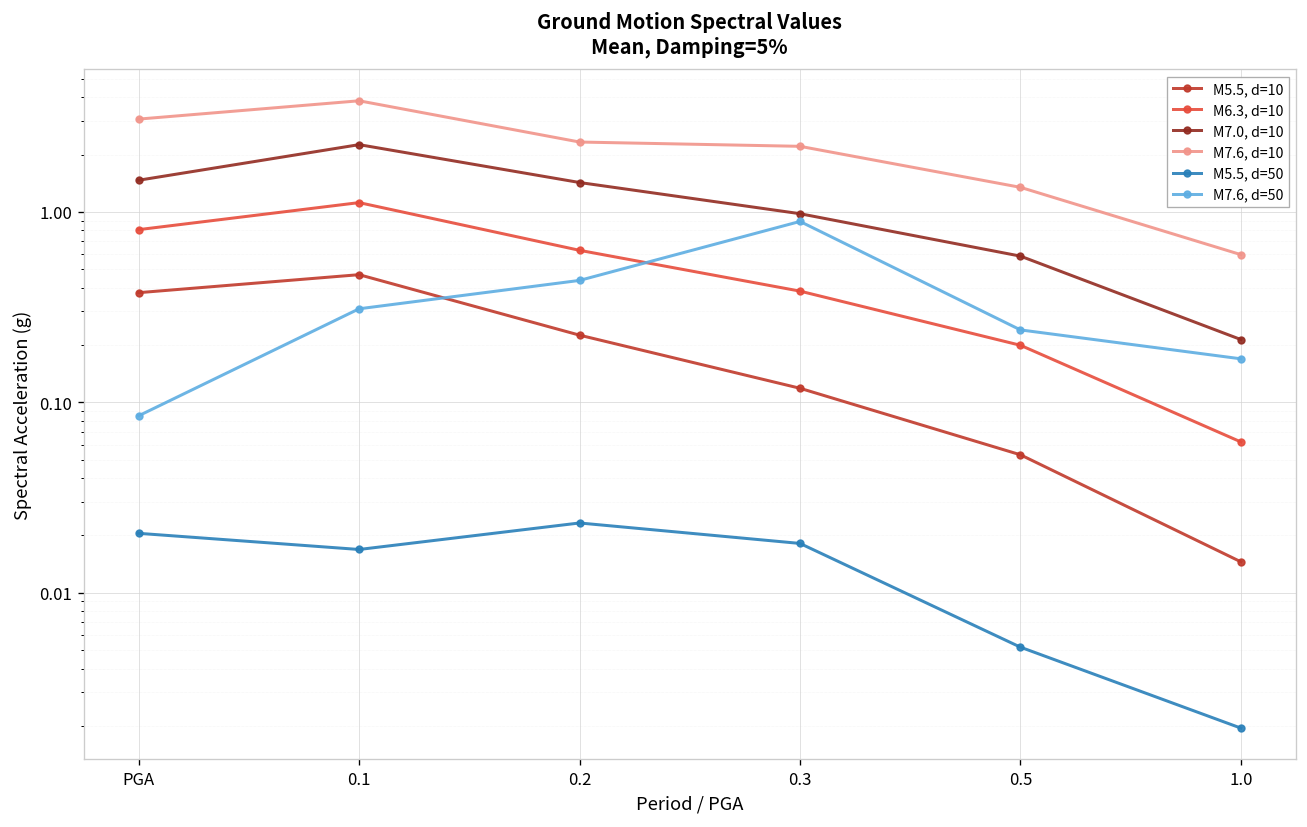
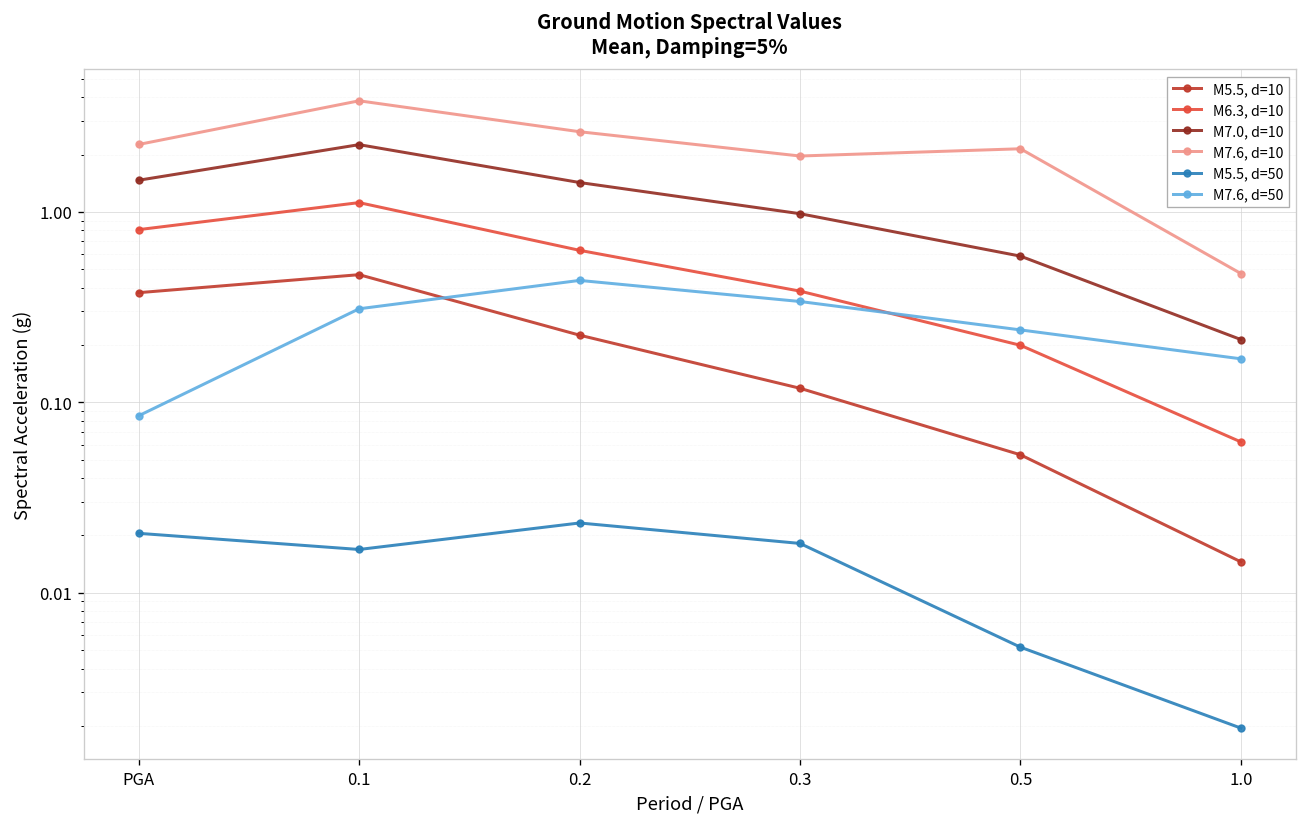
M7.6, d=10, PGA: 3.1 -> 2.3
M7.6, d=10, 0.2: 2.3 -> 2.6
M7.6, d=10, 0.3: 2.2 -> 2.0
M7.6, d=50, 0.3: 0.9 -> 0.34
M7.6, d=10, 0.5: 1.3 -> 2.1
M7.6, d=10, 1.0: 0.60 -> 0.47
